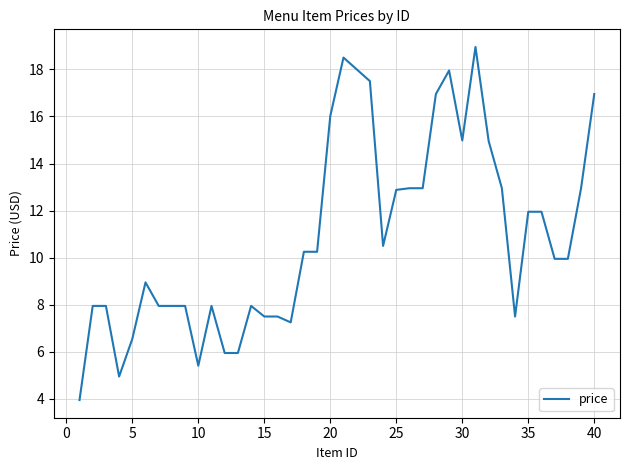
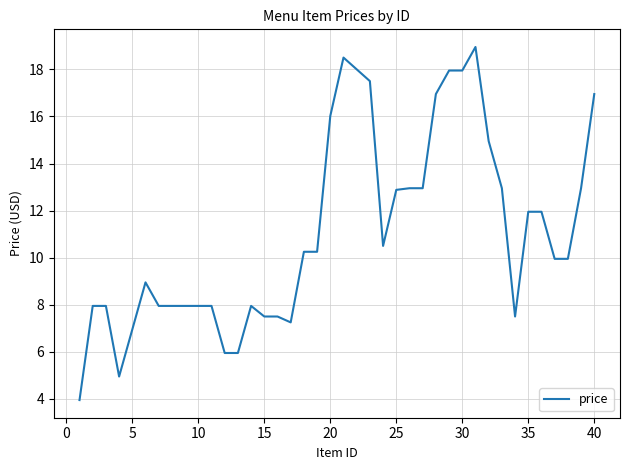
5: 6.6 -> 7.0
10: 5.4 -> 8.0
30: 15.0 -> 18.0
